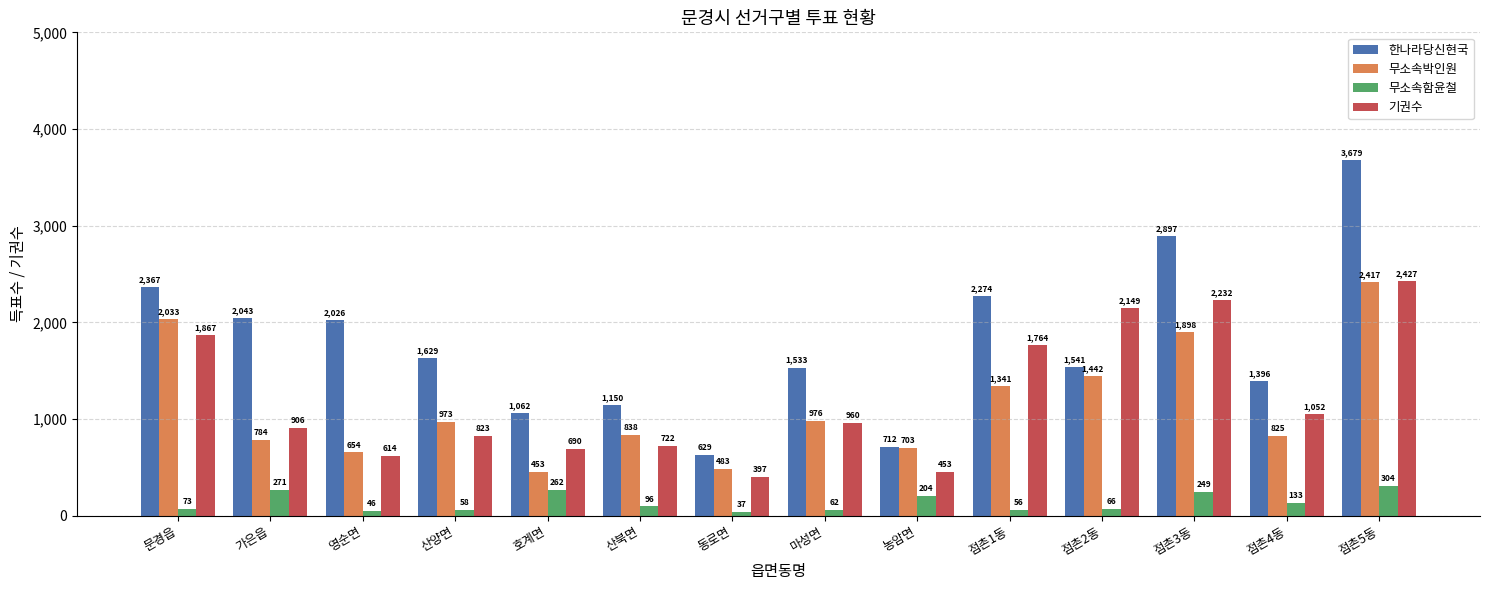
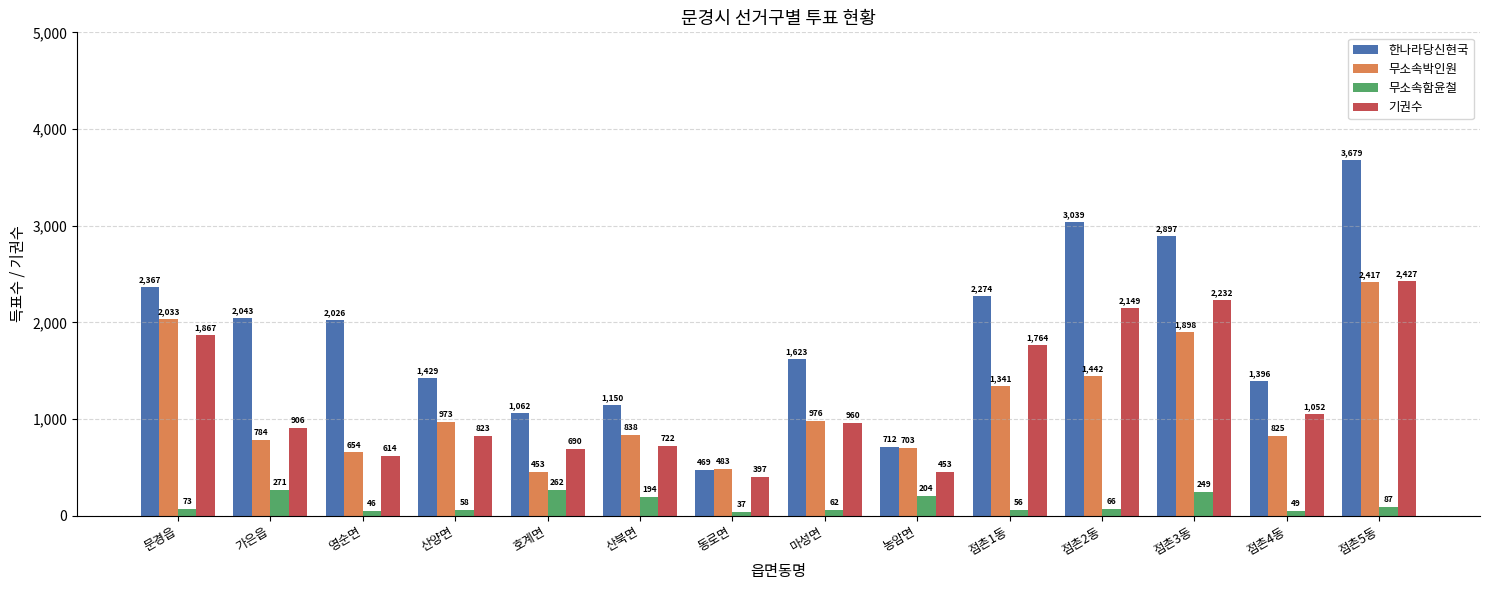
한나라당신현국, 산양면: 1,629 -> 1,429
무소속함윤철, 산북면: 96 -> 194
한나라당신현국, 동로면: 629 -> 469
한나라당신현국, 마성면: 1,533 -> 1,623
한나라당신현국, 점촌2동: 1,541 -> 3,039
무소속함윤철, 점촌4동: 133 -> 49
무소속함윤철, 점촌5동: 304 -> 87
